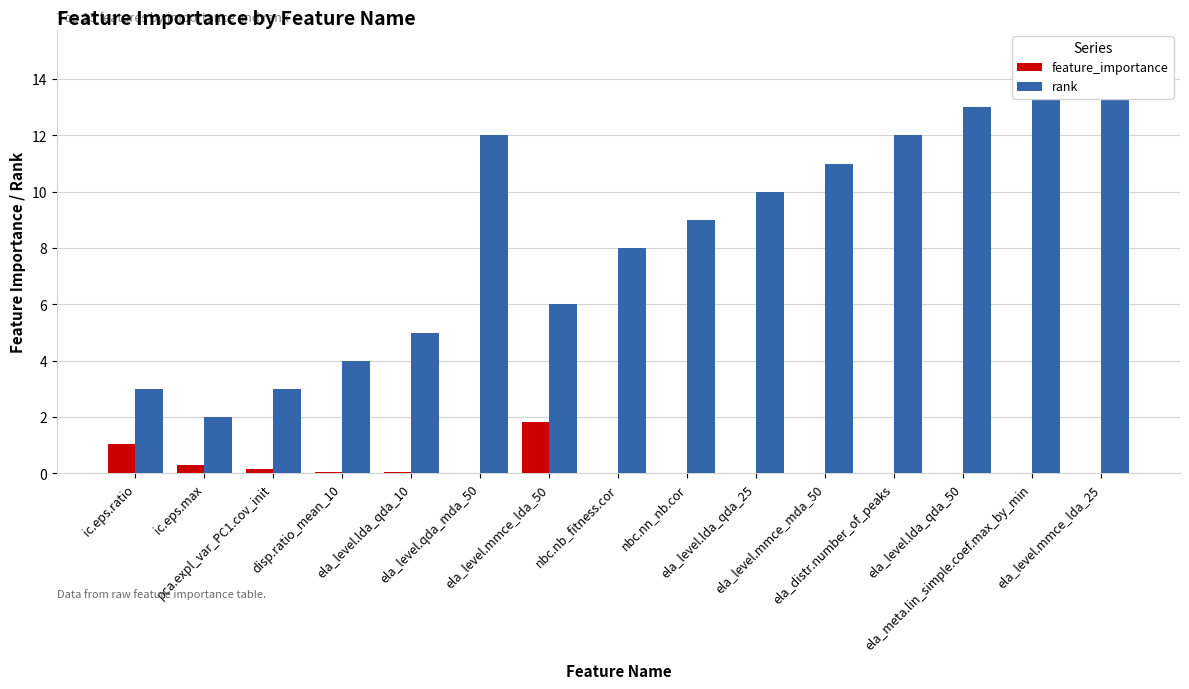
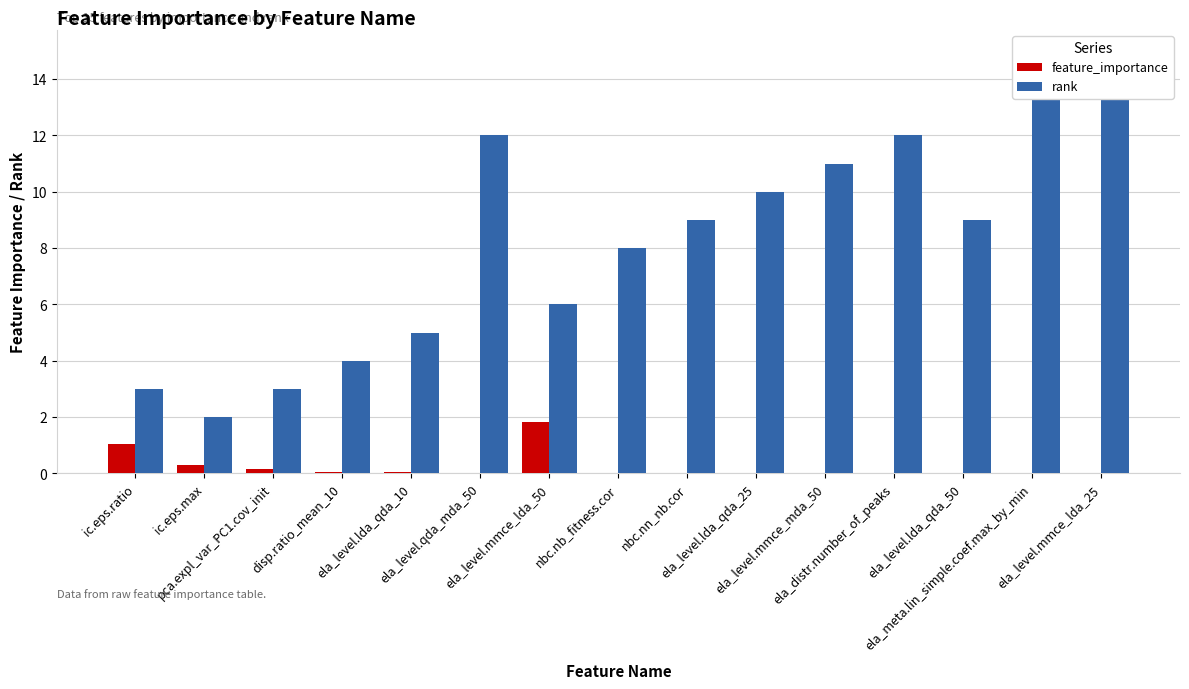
rank, ela_level.lda_qda_50: 13 -> 9
